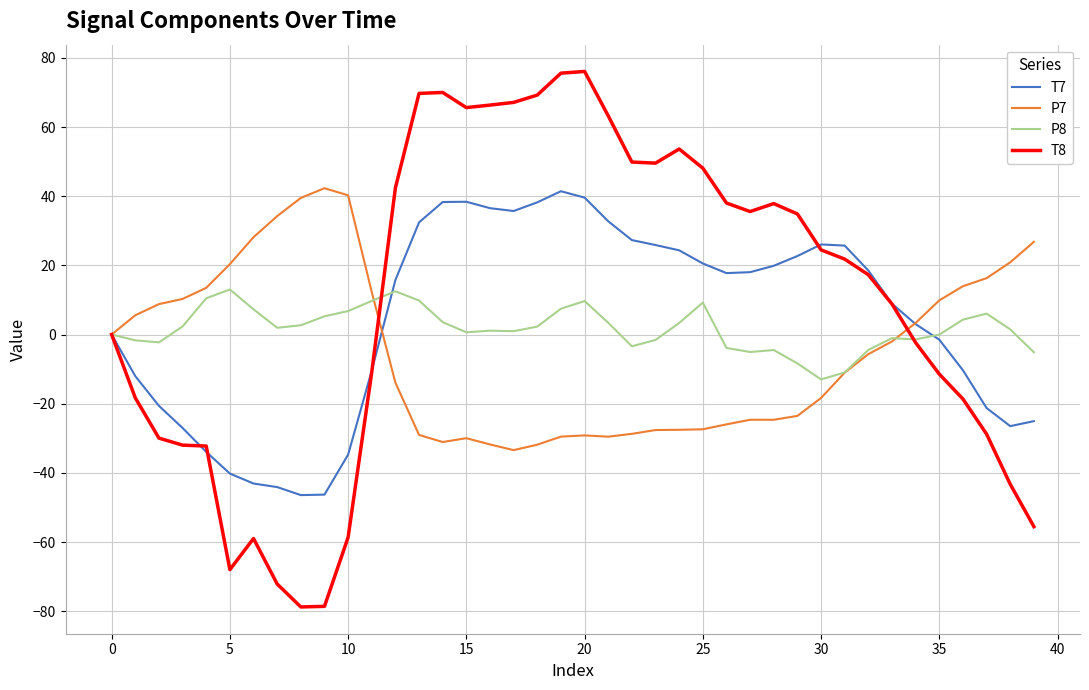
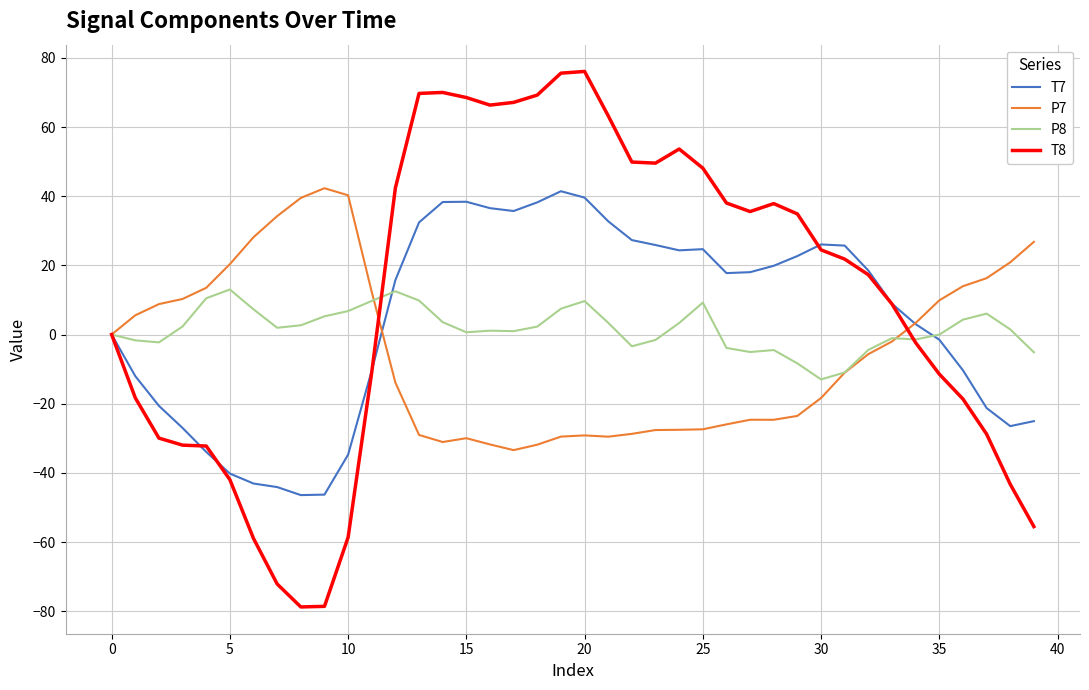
T8, 5: -68 -> -42
T8, 15: 66 -> 69
T7, 25: 21 -> 25
